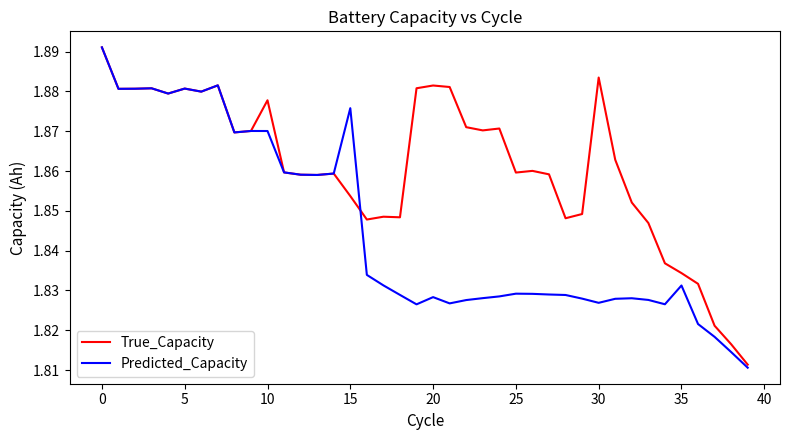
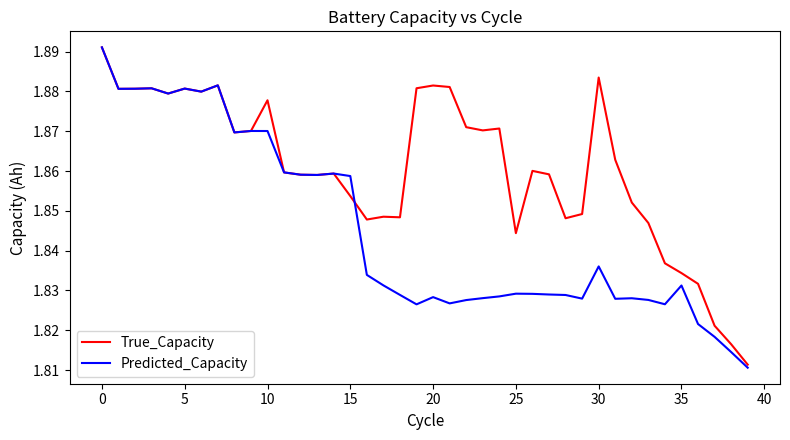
Predicted_Capacity, 15: 1.876 -> 1.859
True_Capacity, 25: 1.860 -> 1.844
Predicted_Capacity, 30: 1.827 -> 1.836
